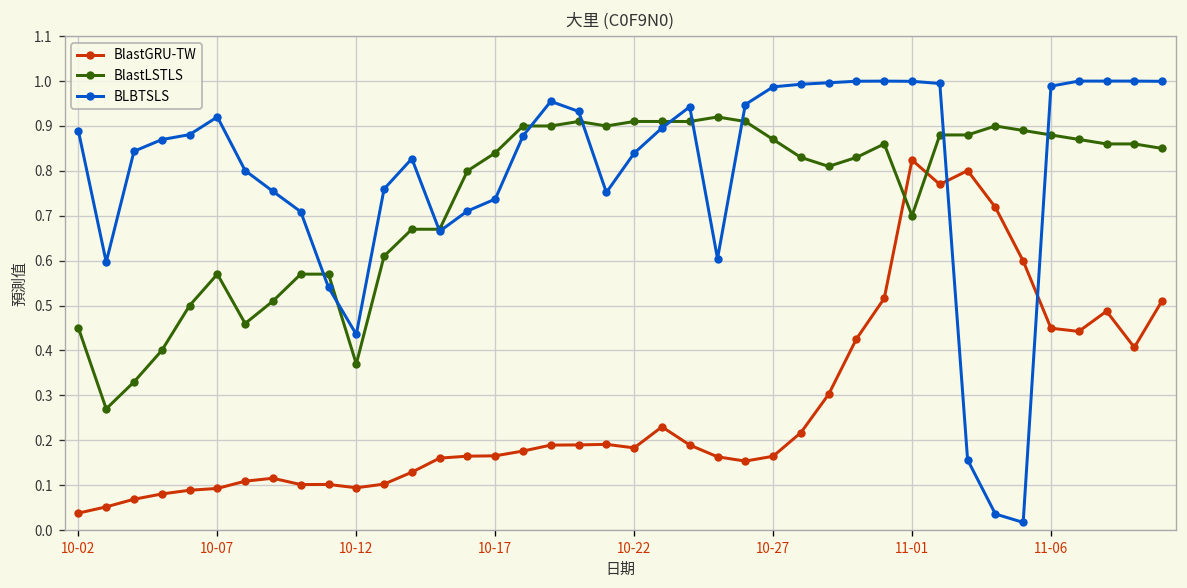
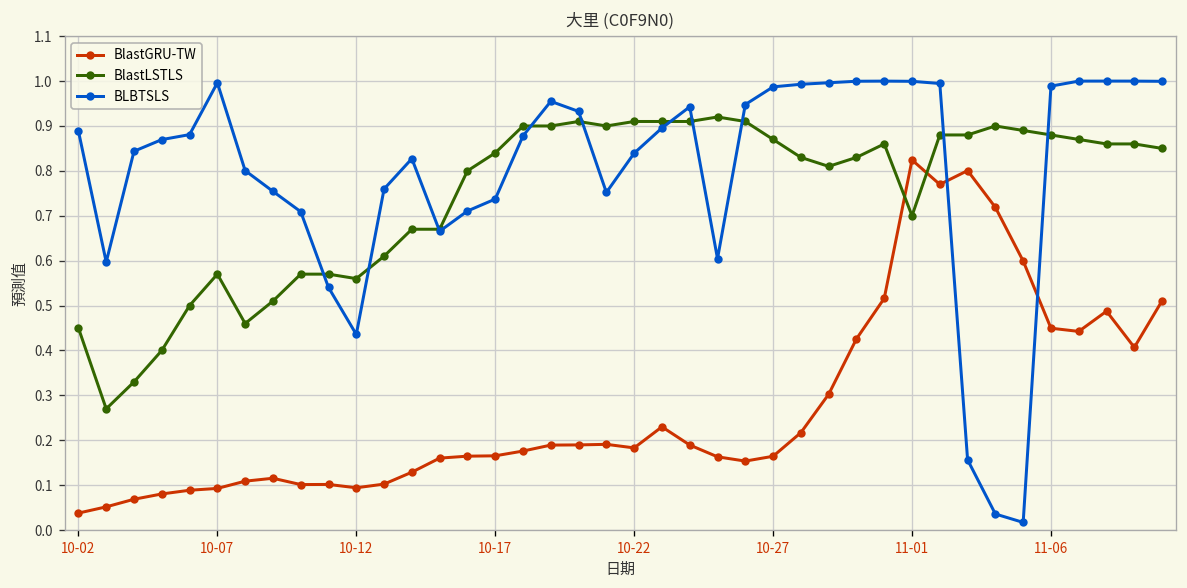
BLBTSLS, 10-07: 0.92 -> 1.00
BlastLSTLS, 10-12: 0.37 -> 0.56
